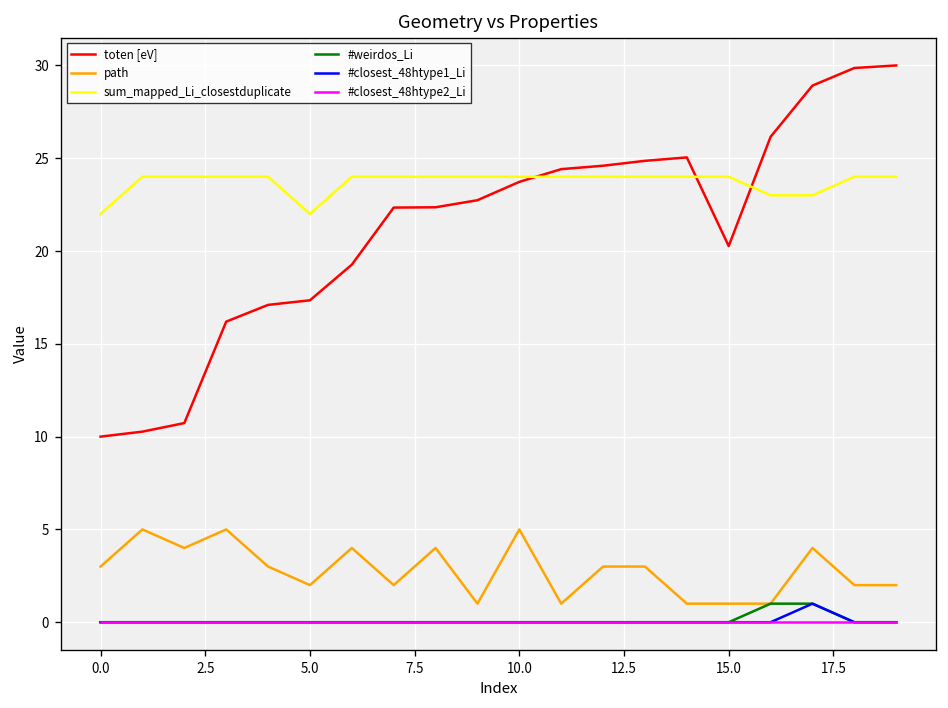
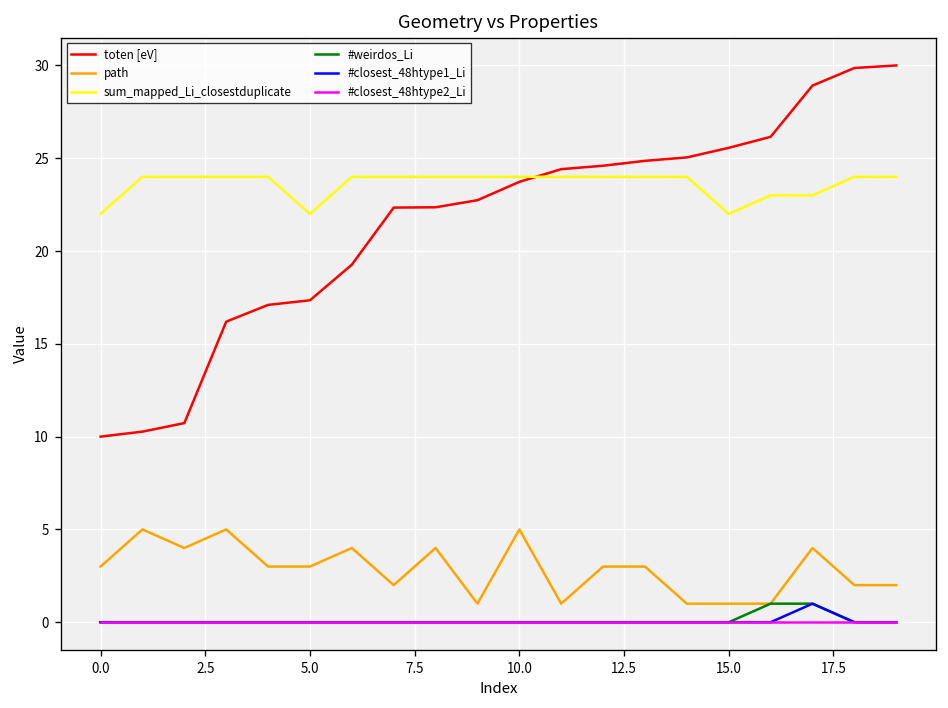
path, 5.0: 2 -> 3
toten [eV], 15.0: 20.3 -> 25.6
sum_mapped_Li_closestduplicate, 15.0: 24 -> 22
